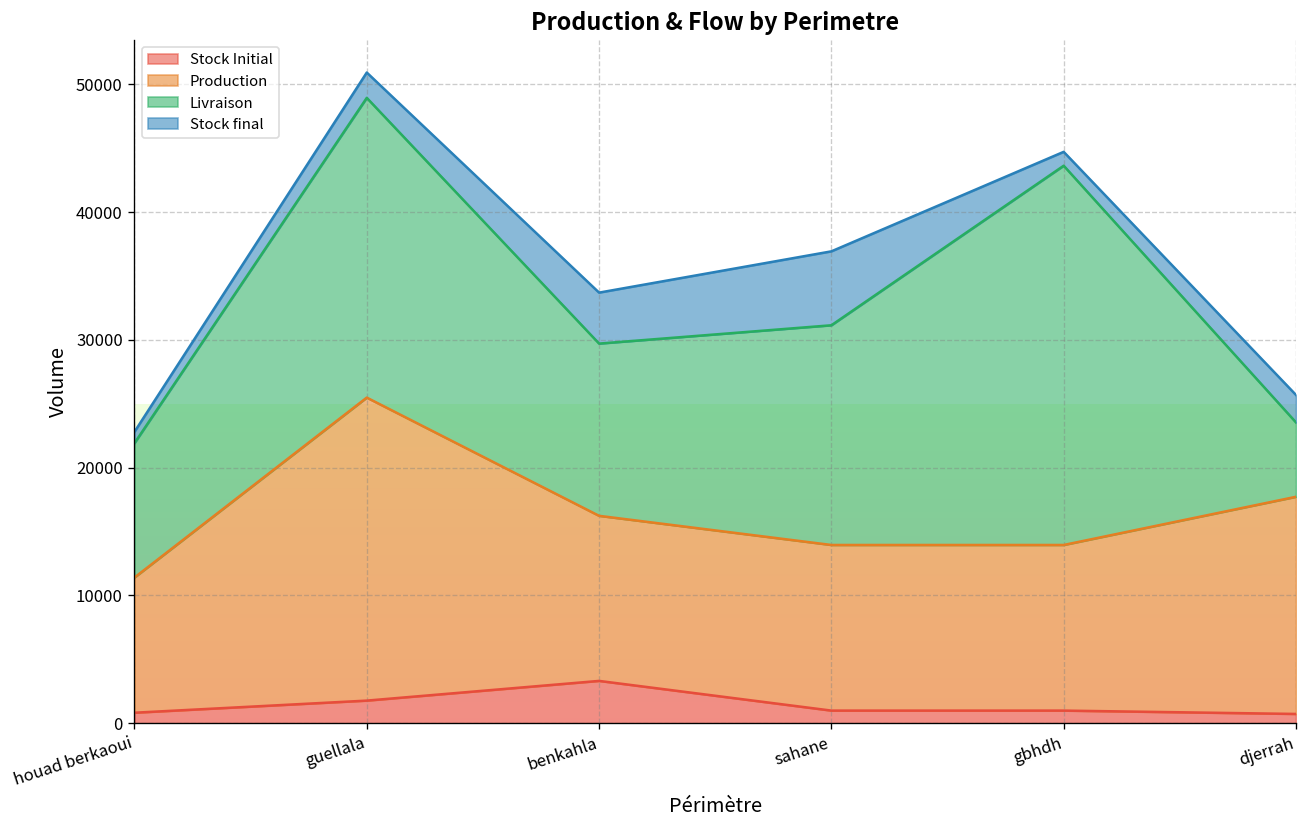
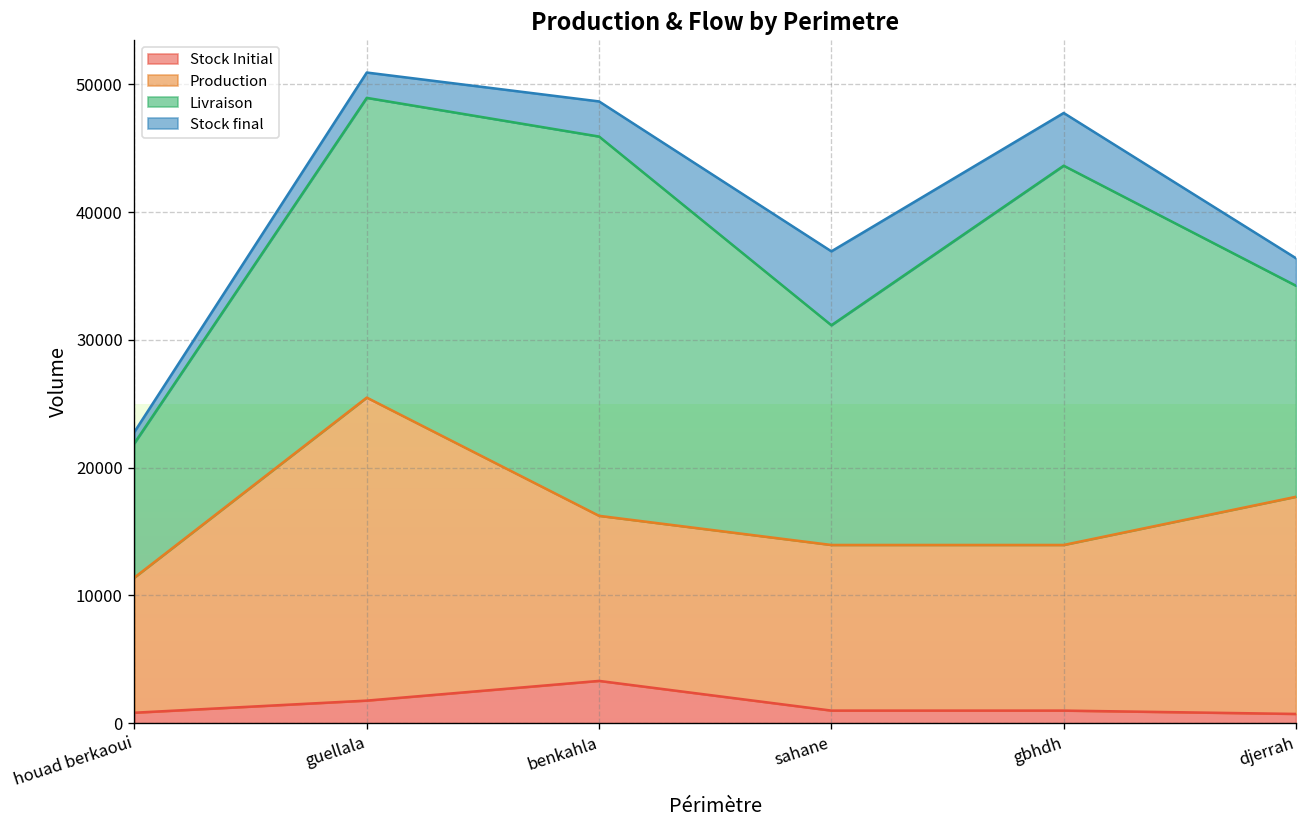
Livraison, benkahla: 13500 -> 29700
Stock final, benkahla: 4000 -> 2700
Stock final, gbhdh: 1100 -> 4100
Livraison, djerrah: 5800 -> 16500
